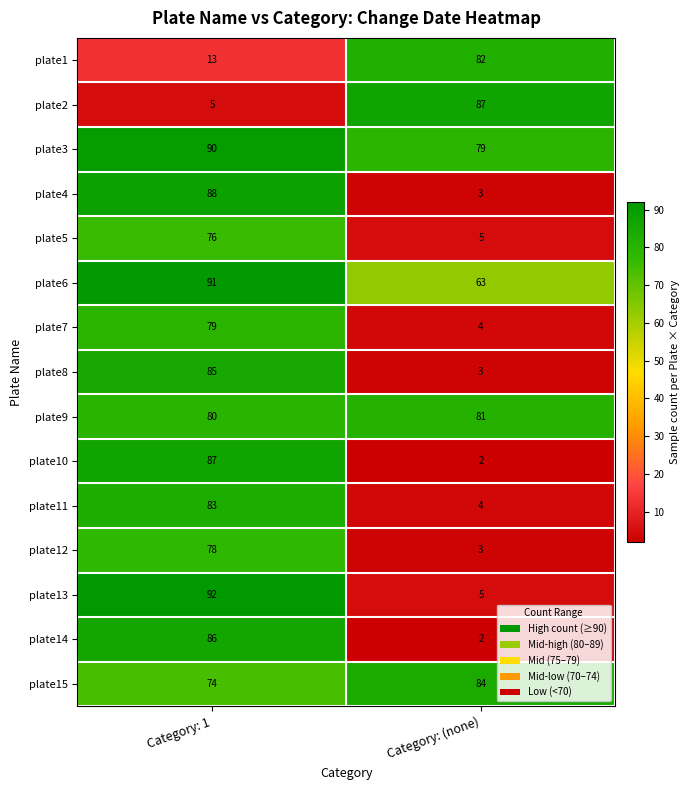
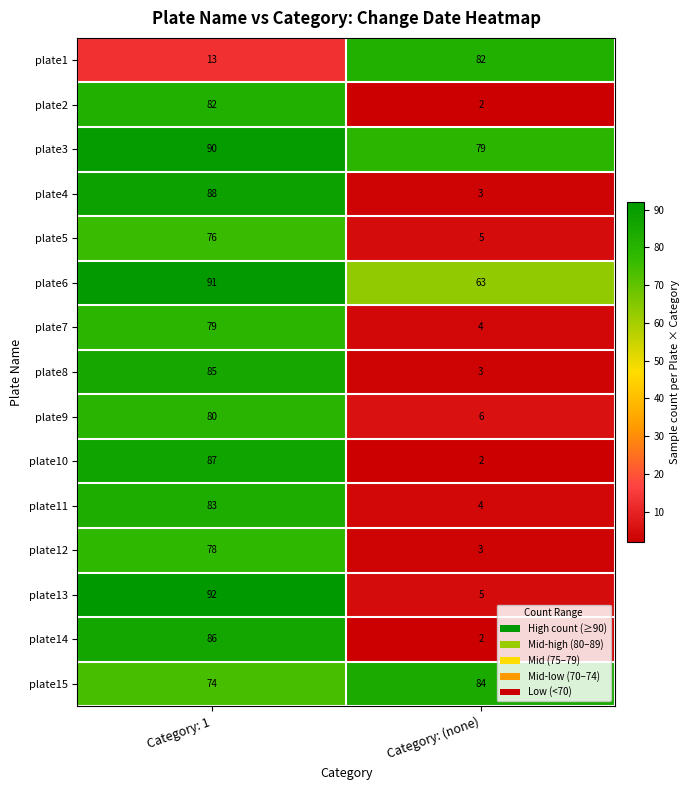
plate2, Category: 1: 5 -> 82
plate2, Category: (none): 87 -> 2
plate9, Category: (none): 81 -> 6
